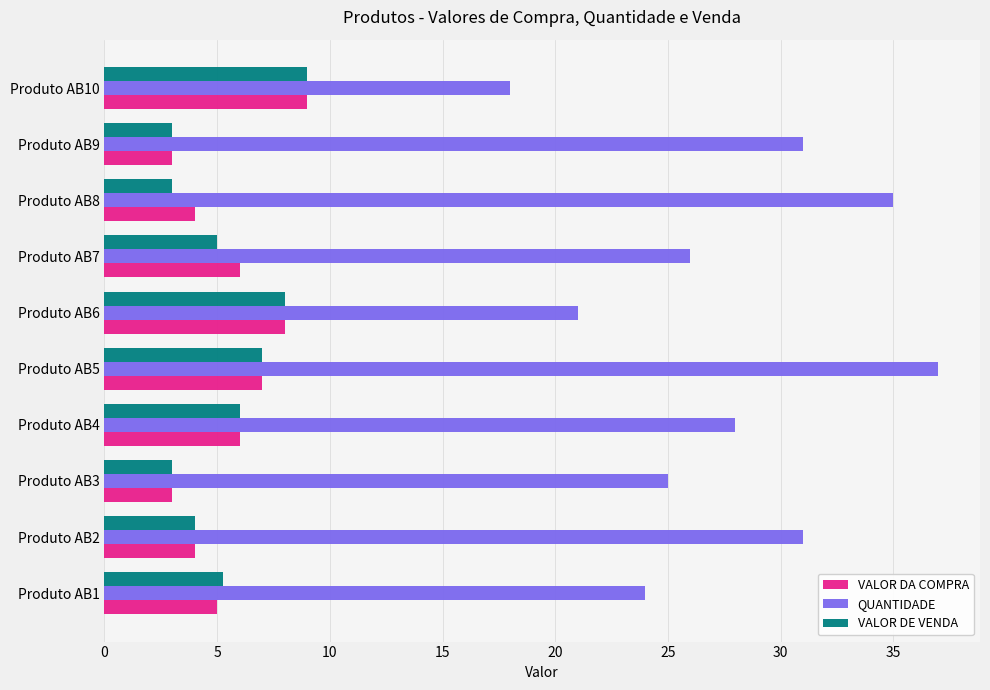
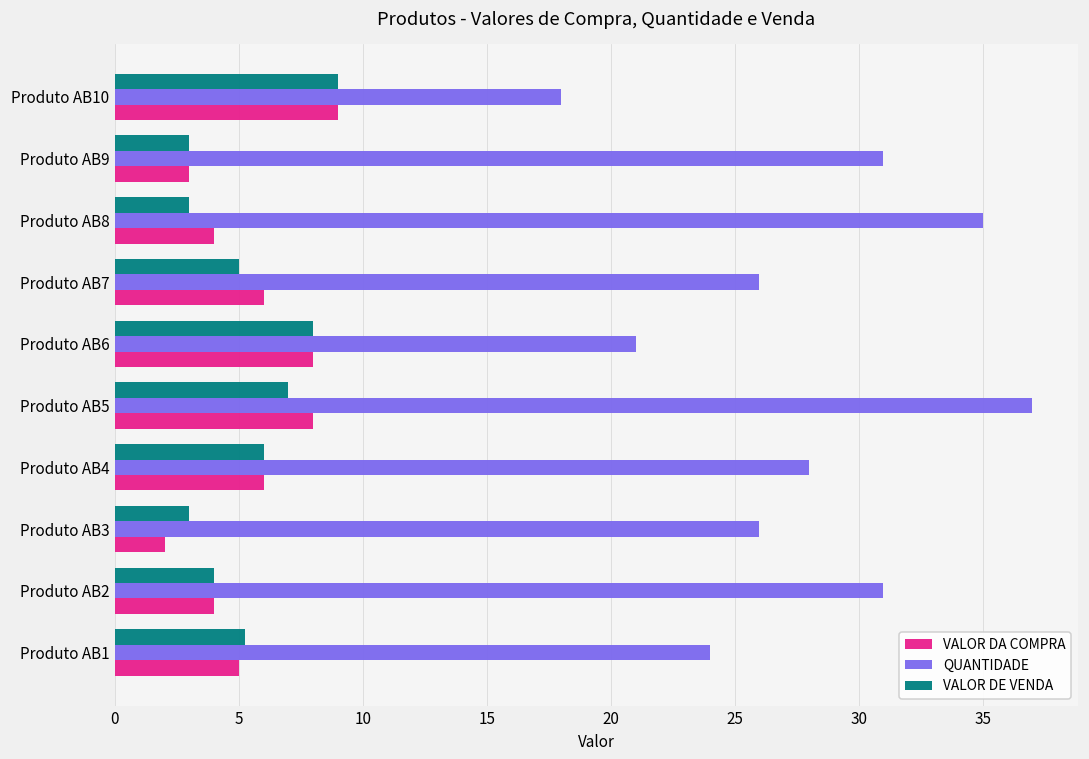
VALOR DA COMPRA, Produto AB5: 7 -> 8
QUANTIDADE, Produto AB3: 25 -> 26
VALOR DA COMPRA, Produto AB3: 3 -> 2
